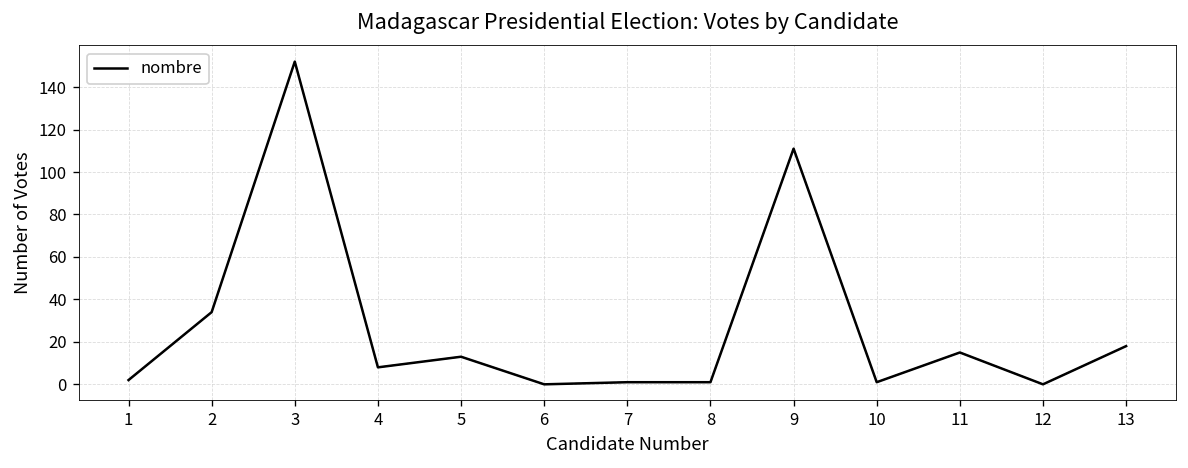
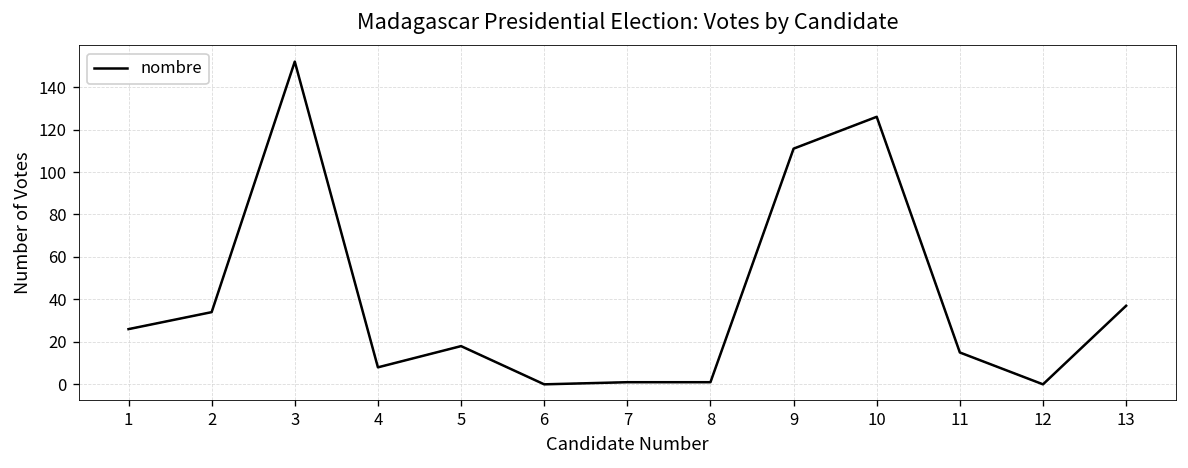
1: 2 -> 26
5: 13 -> 18
10: 1 -> 126
13: 18 -> 37
